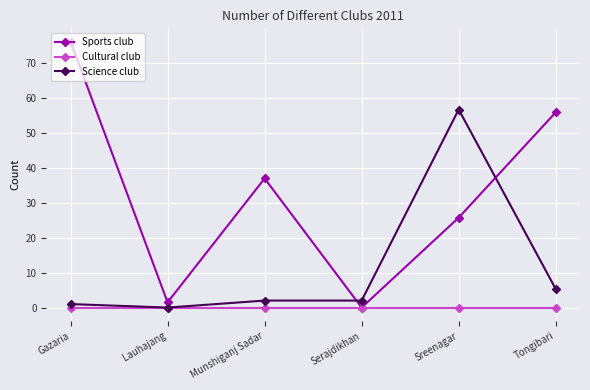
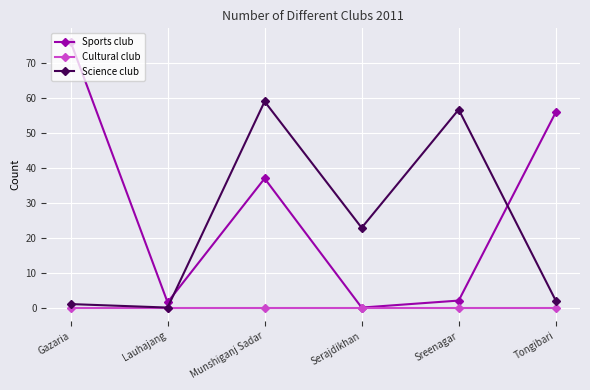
Science club, Munshiganj Sadar: 2 -> 59
Science club, Serajdikhan: 2 -> 23
Sports club, Sreenagar: 26 -> 2
Science club, Tongibari: 5 -> 2
